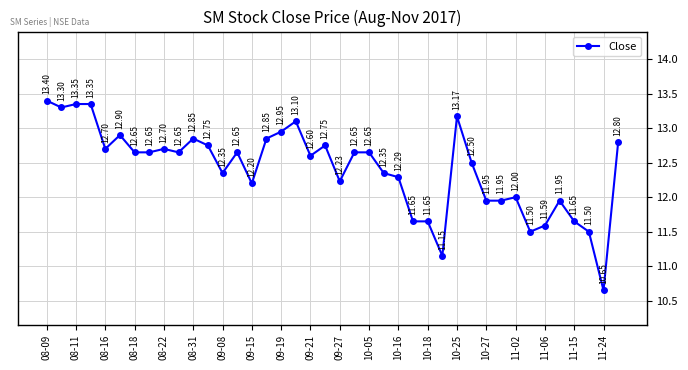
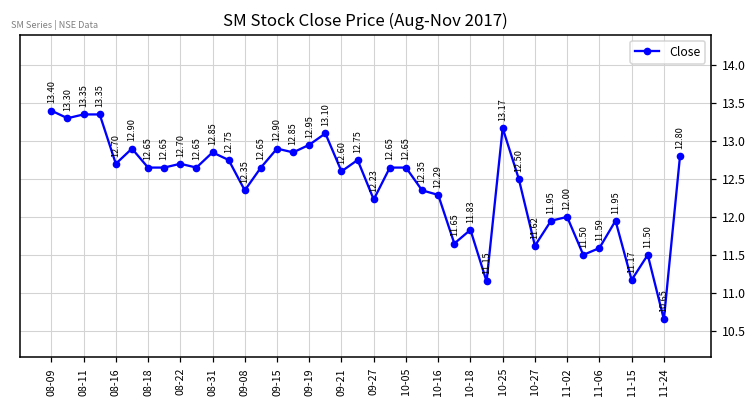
09-15: 12.20 -> 12.90
10-18: 11.65 -> 11.83
10-27: 11.95 -> 11.62
11-15: 11.65 -> 11.17
